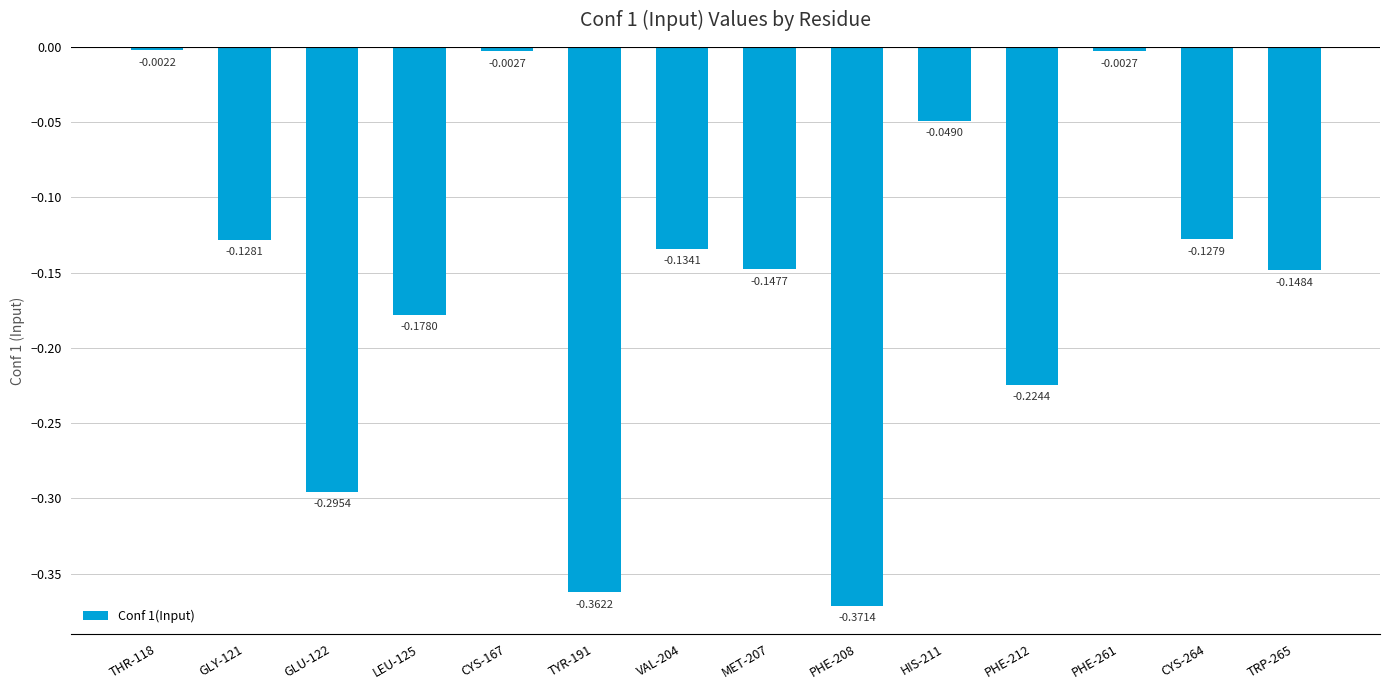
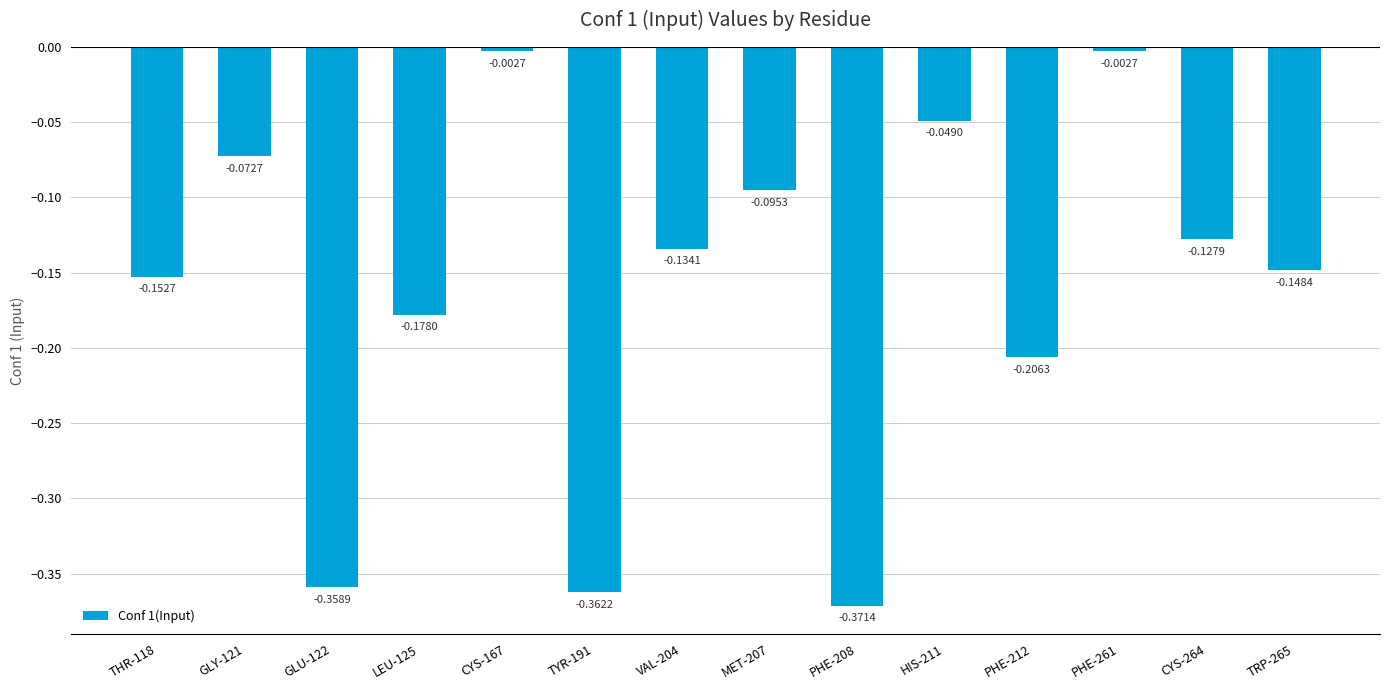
THR-118: -0.0022 -> -0.1527
GLY-121: -0.1281 -> -0.0727
GLU-122: -0.2954 -> -0.3589
MET-207: -0.1477 -> -0.0953
PHE-212: -0.2244 -> -0.2063
